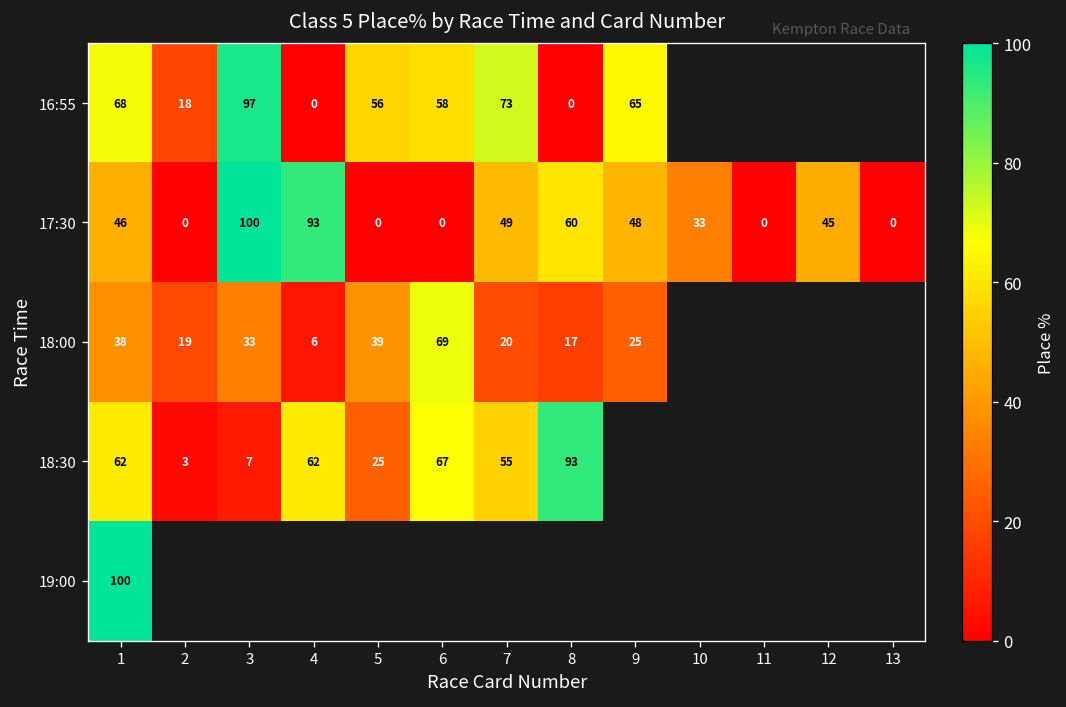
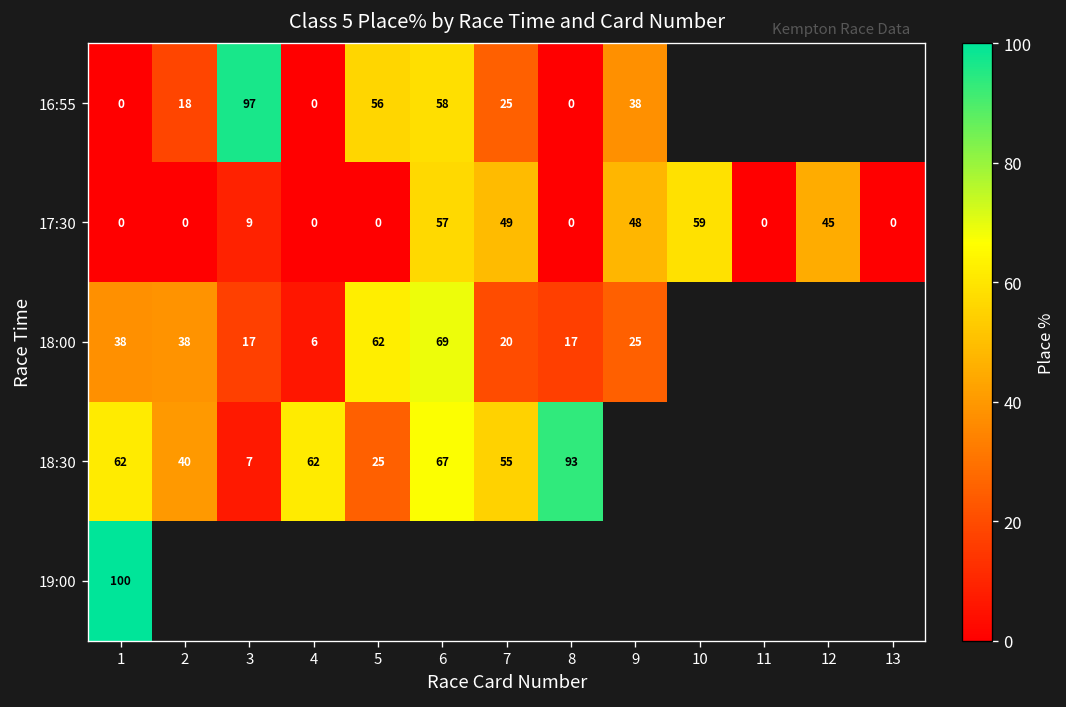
16:55, 1: 68 -> 0
16:55, 7: 73 -> 25
16:55, 9: 65 -> 38
17:30, 1: 46 -> 0
17:30, 3: 100 -> 9
17:30, 4: 93 -> 0
17:30, 6: 0 -> 57
17:30, 8: 60 -> 0
17:30, 10: 33 -> 59
18:00, 2: 19 -> 38
18:00, 3: 33 -> 17
18:00, 5: 39 -> 62
18:30, 2: 3 -> 40
